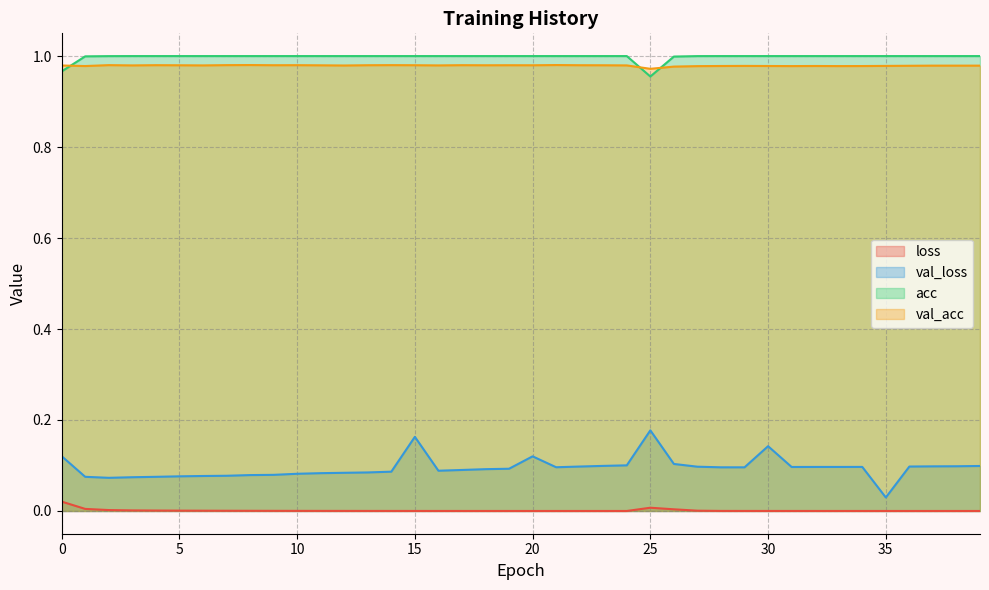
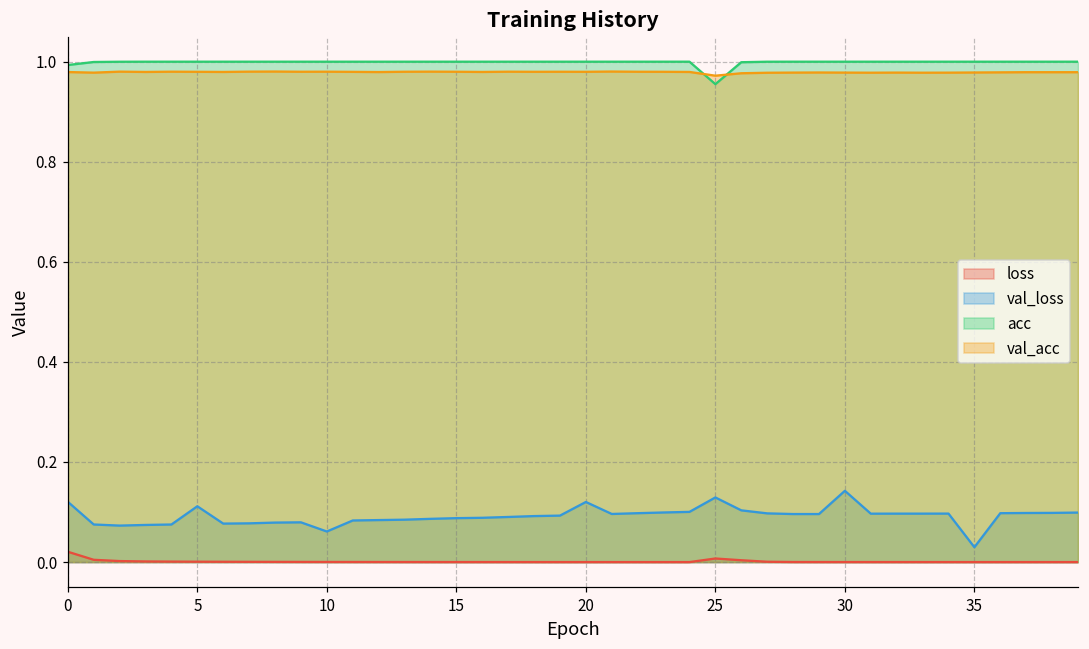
acc, 0: 0.97 -> 0.99
val_loss, 5: 0.08 -> 0.11
val_loss, 10: 0.08 -> 0.06
val_loss, 15: 0.16 -> 0.09
val_loss, 25: 0.18 -> 0.13
